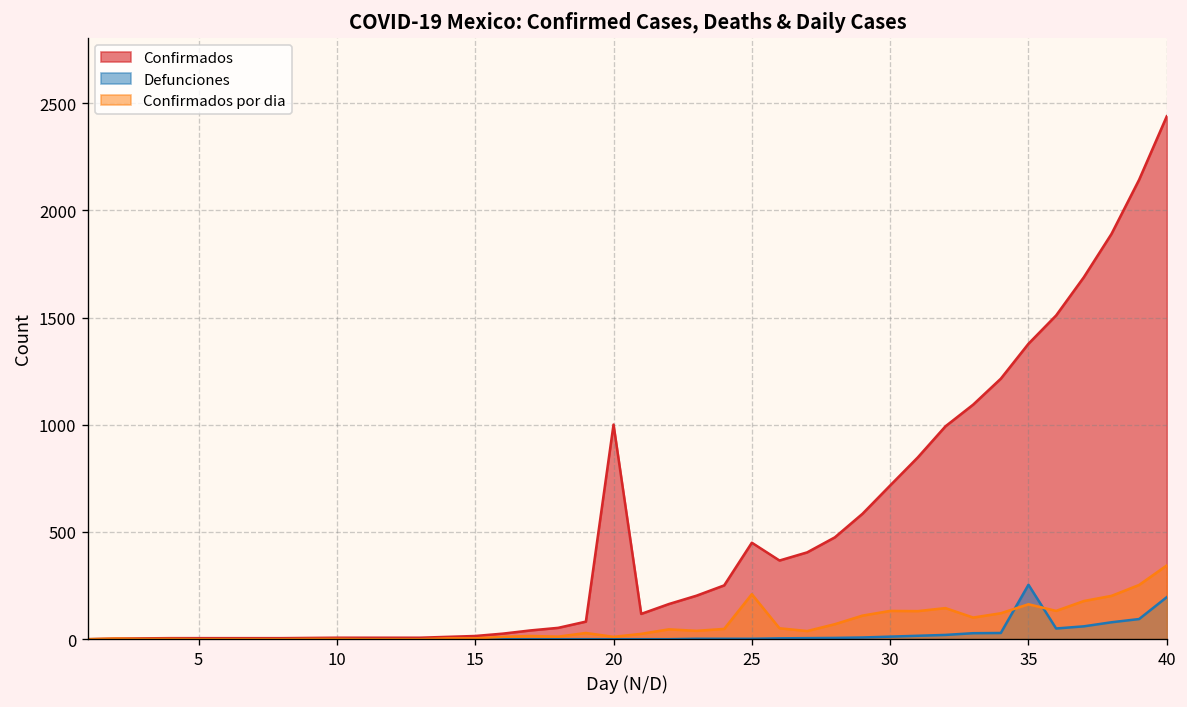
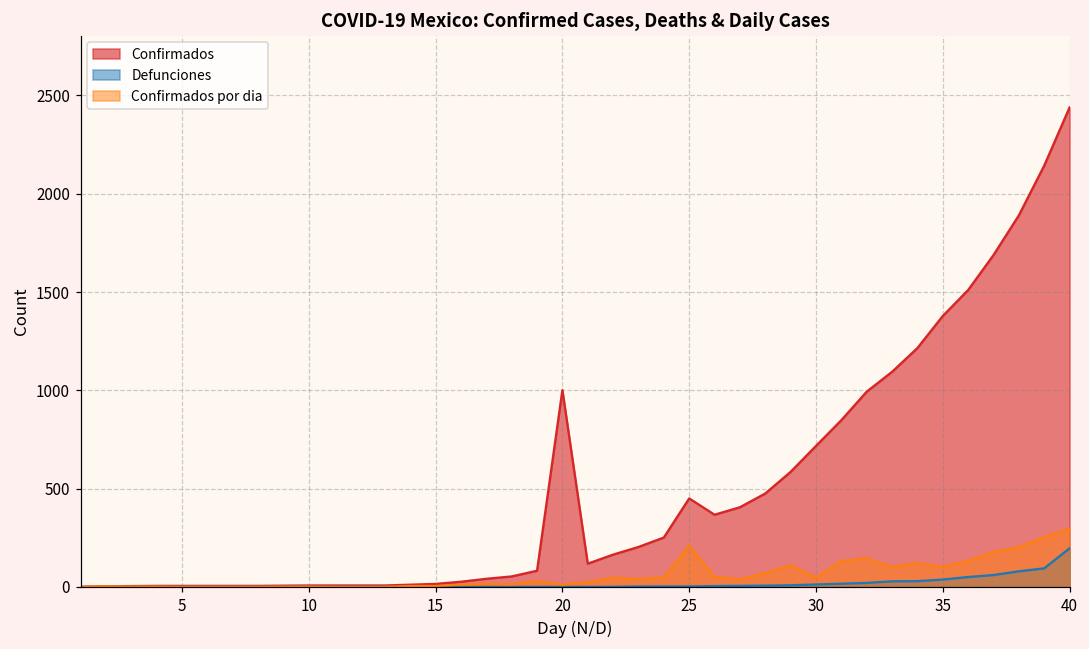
Confirmados por dia, 30: 130 -> 50
Defunciones, 35: 250 -> 40
Confirmados por dia, 35: 160 -> 100
Confirmados por dia, 40: 340 -> 300
